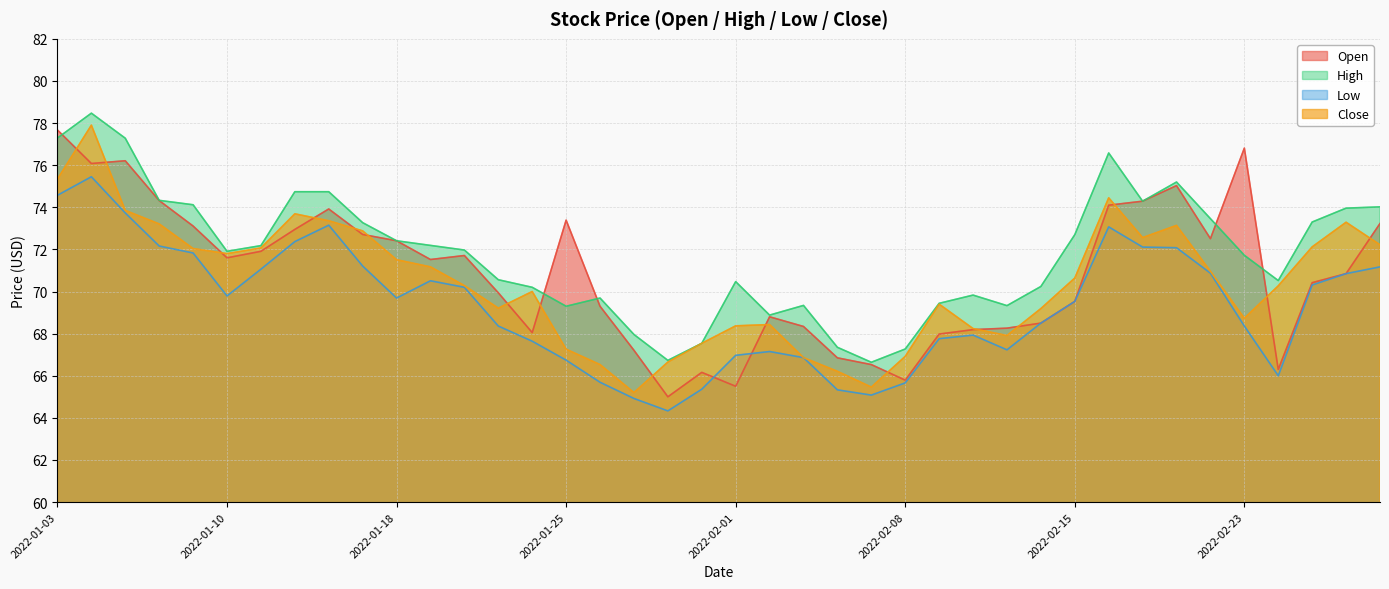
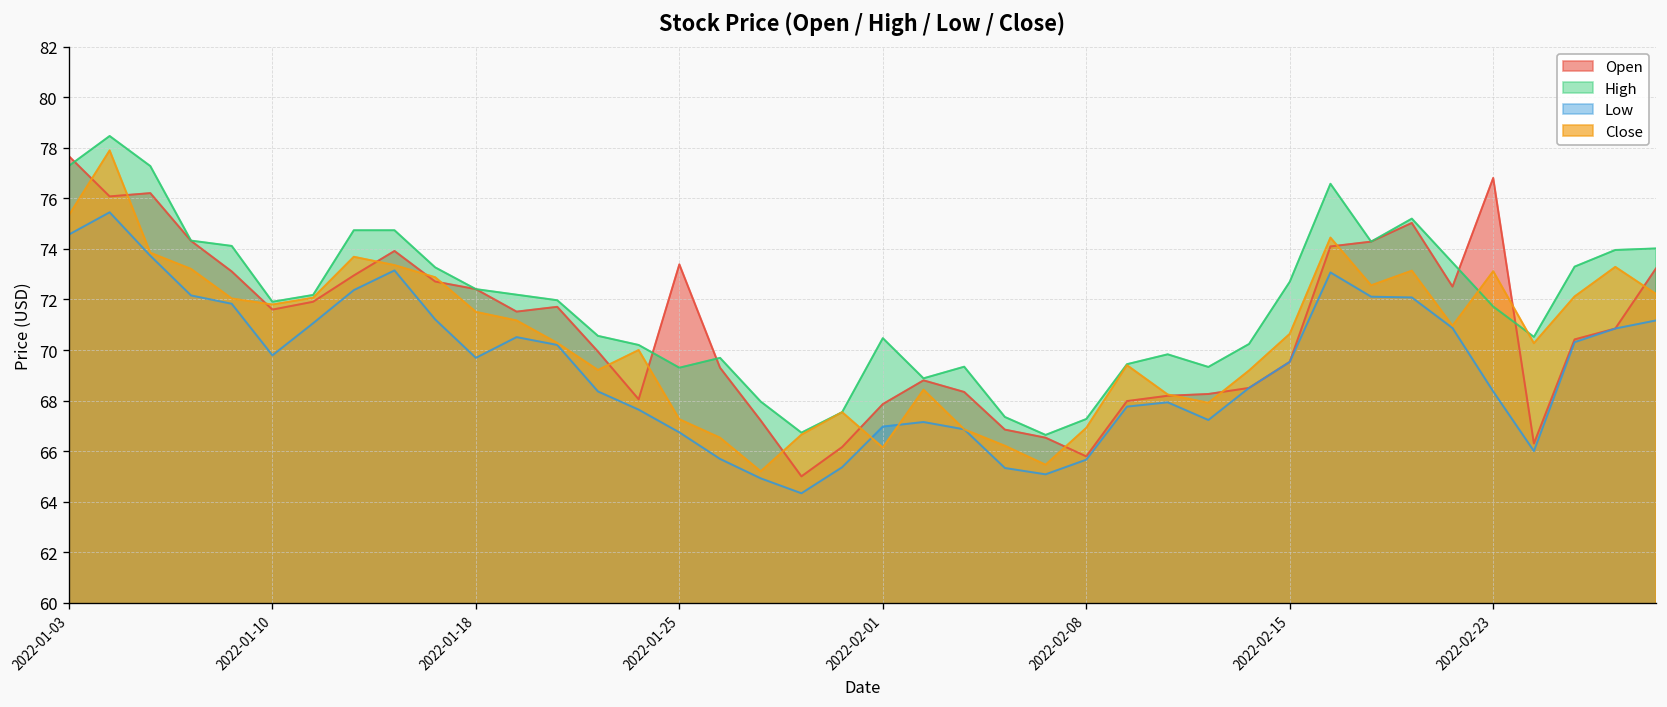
Open, 2022-02-01: 65.5 -> 67.9
Close, 2022-02-01: 68.4 -> 66.1
Close, 2022-02-23: 68.7 -> 73.1
